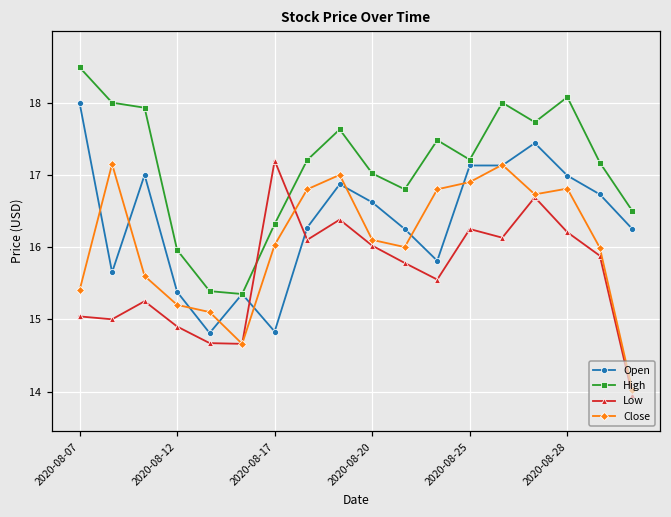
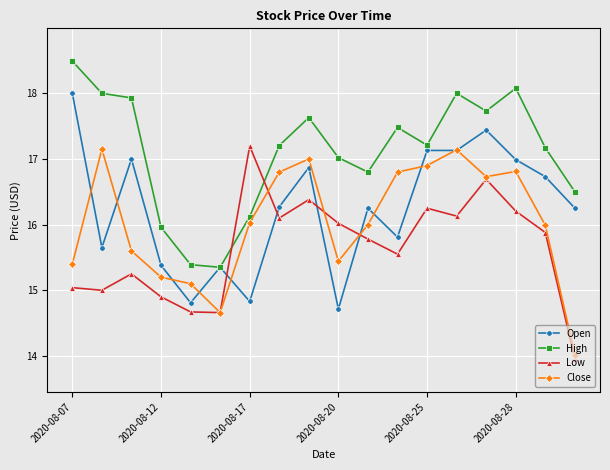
High, 2020-08-17: 16.3 -> 16.1
Open, 2020-08-20: 16.6 -> 14.7
Close, 2020-08-20: 16.1 -> 15.4
